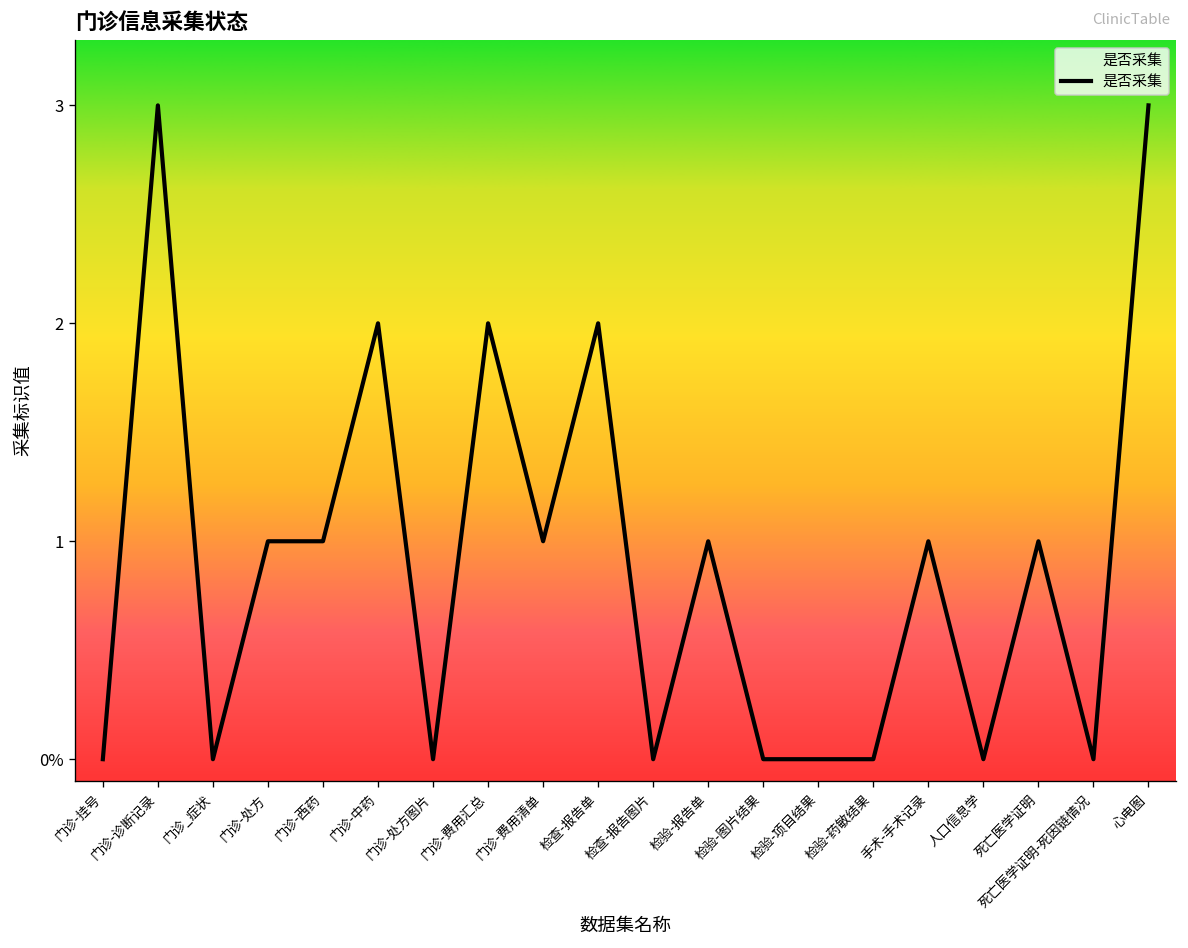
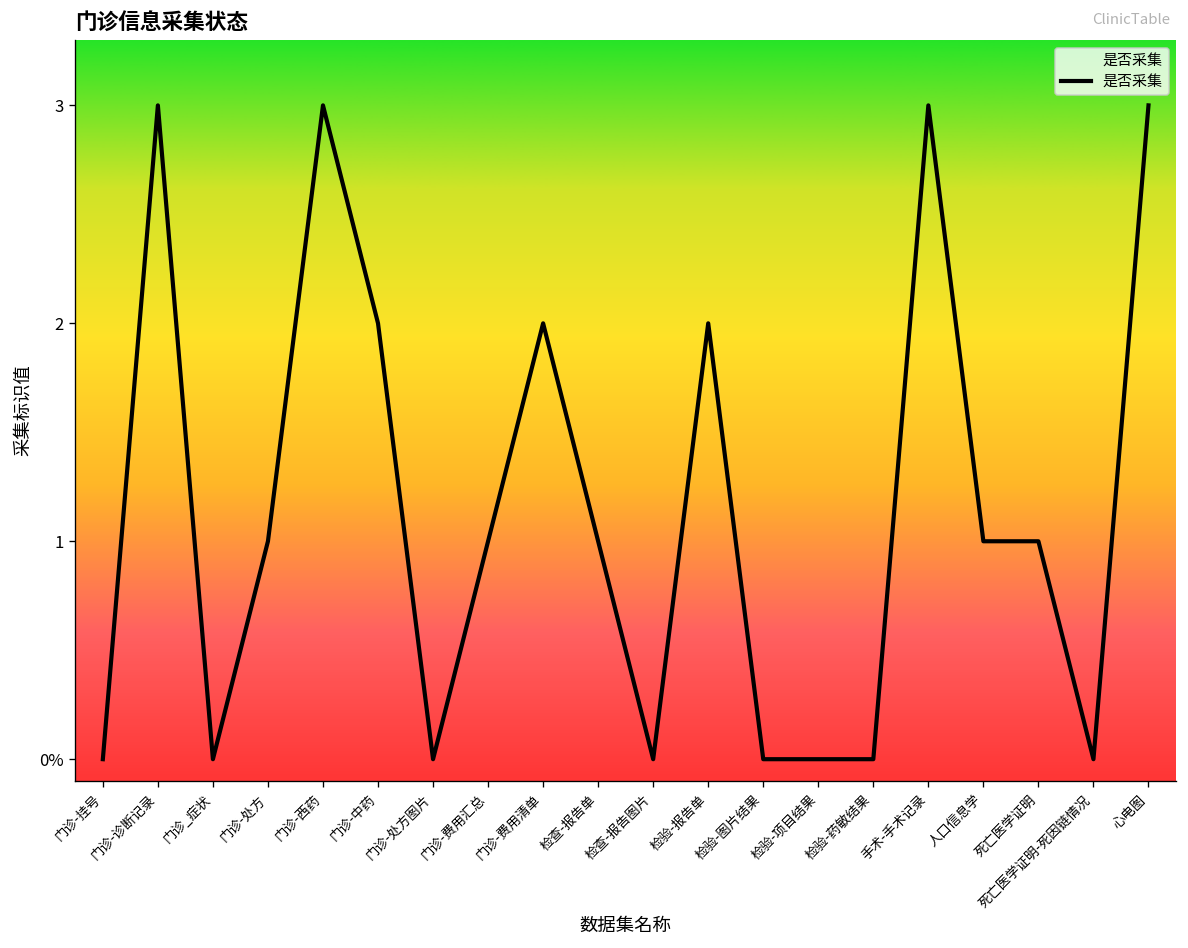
门诊-西药: 1 -> 3
门诊-费用汇总: 2 -> 1
门诊-费用清单: 1 -> 2
检查-报告单: 2 -> 1
检验-报告单: 1 -> 2
手术-手术记录: 1 -> 3
人口信息学: 0 -> 1
